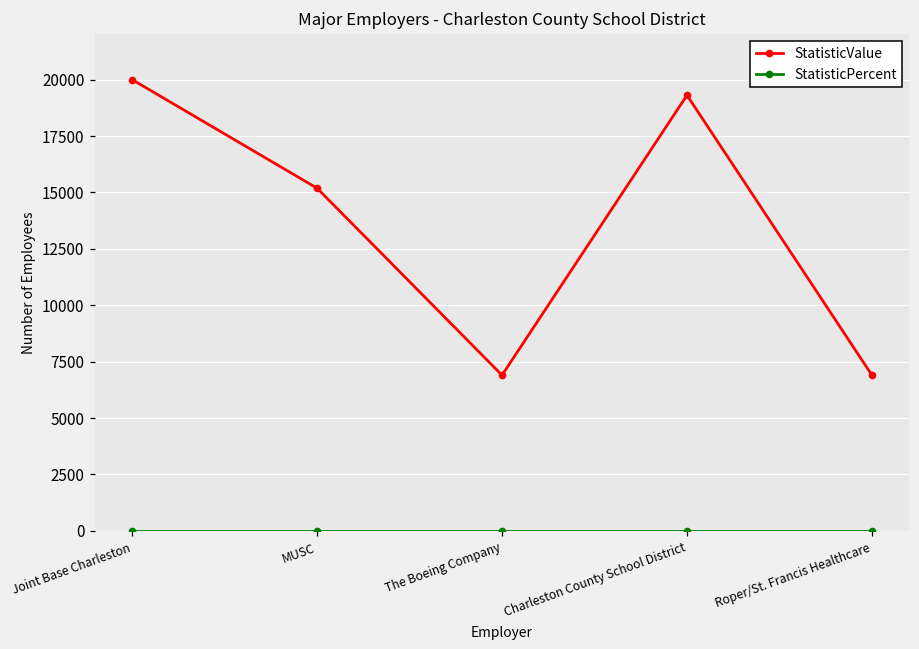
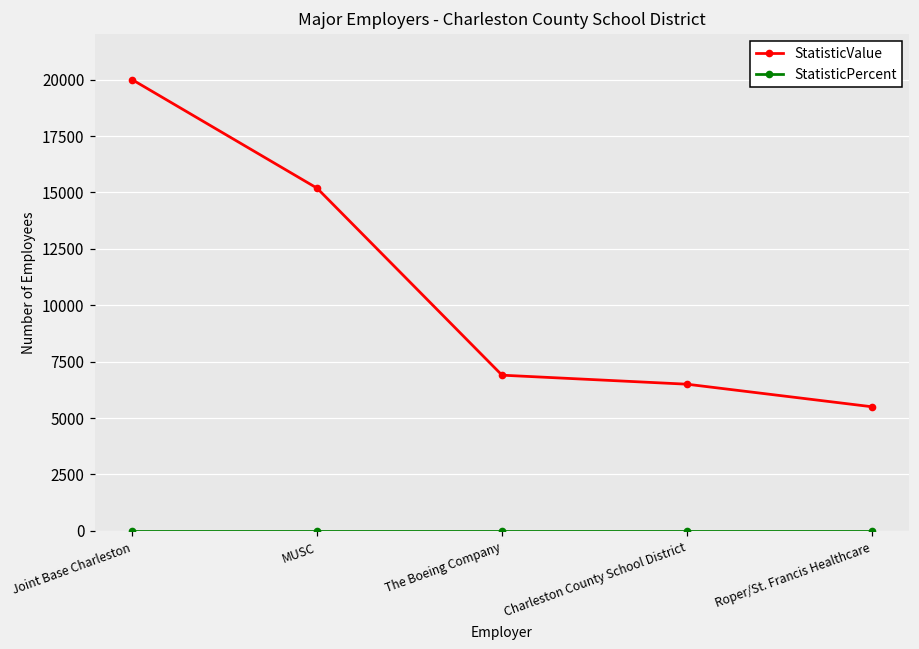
StatisticValue, Charleston County School District: 19300 -> 6500
StatisticValue, Roper/St. Francis Healthcare: 6900 -> 5500
